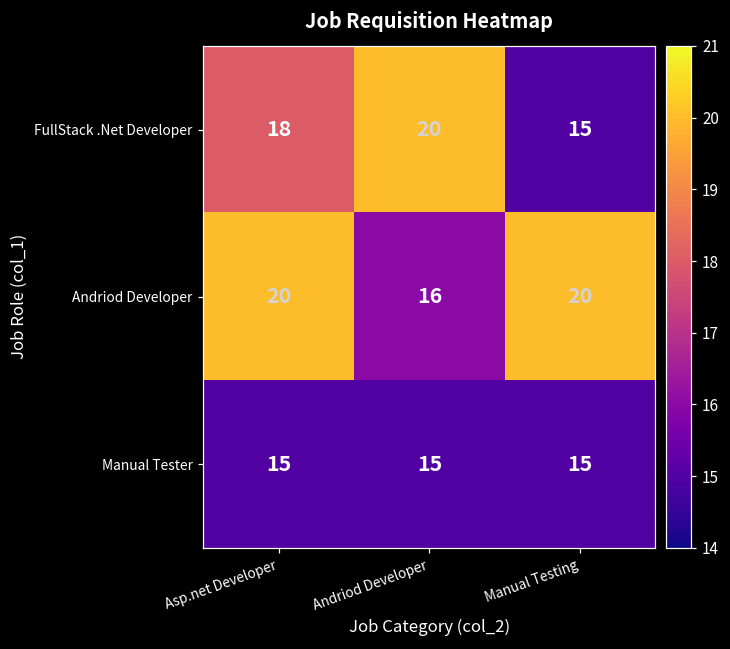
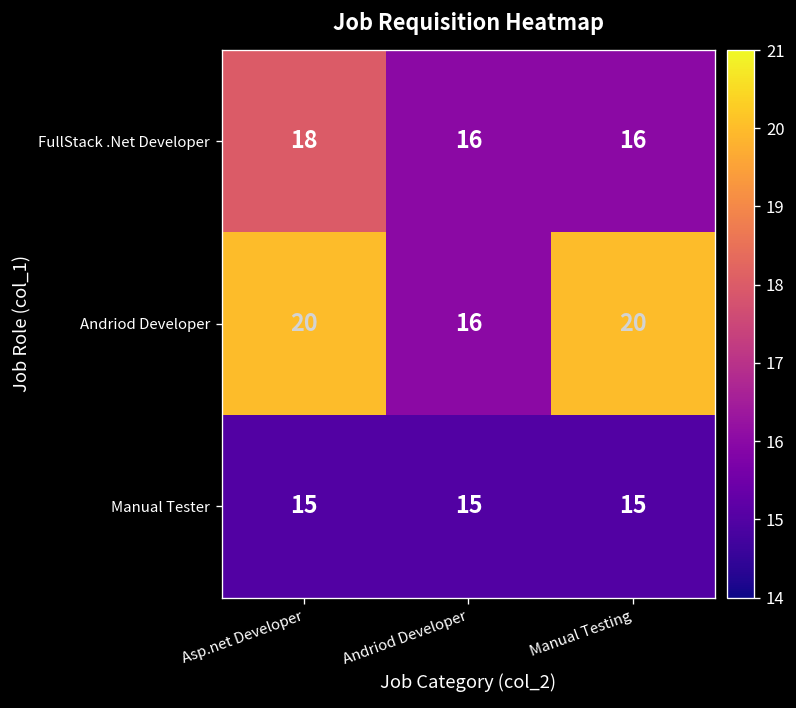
FullStack .Net Developer, Andriod Developer: 20 -> 16
FullStack .Net Developer, Manual Testing: 15 -> 16
